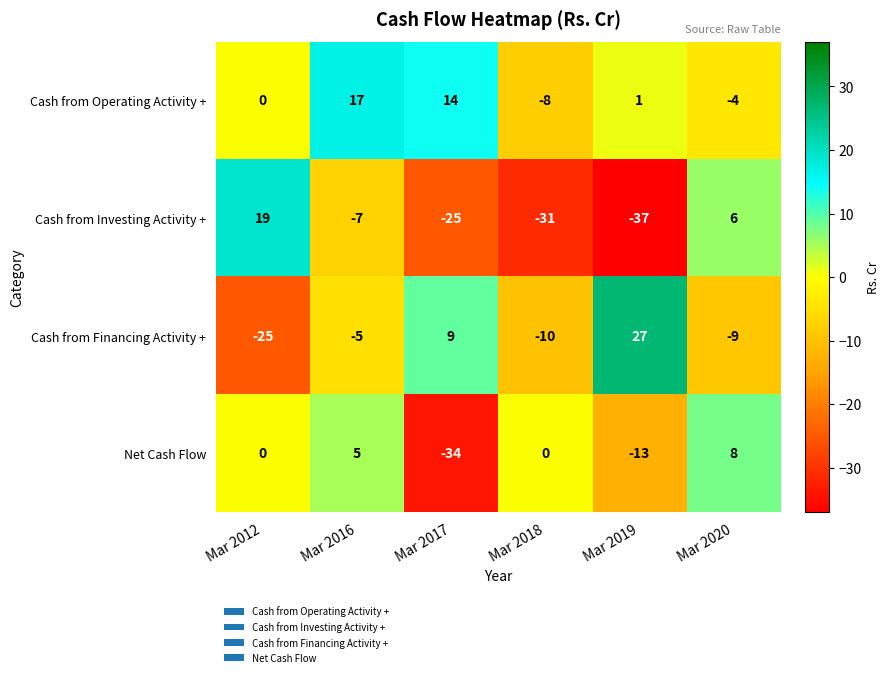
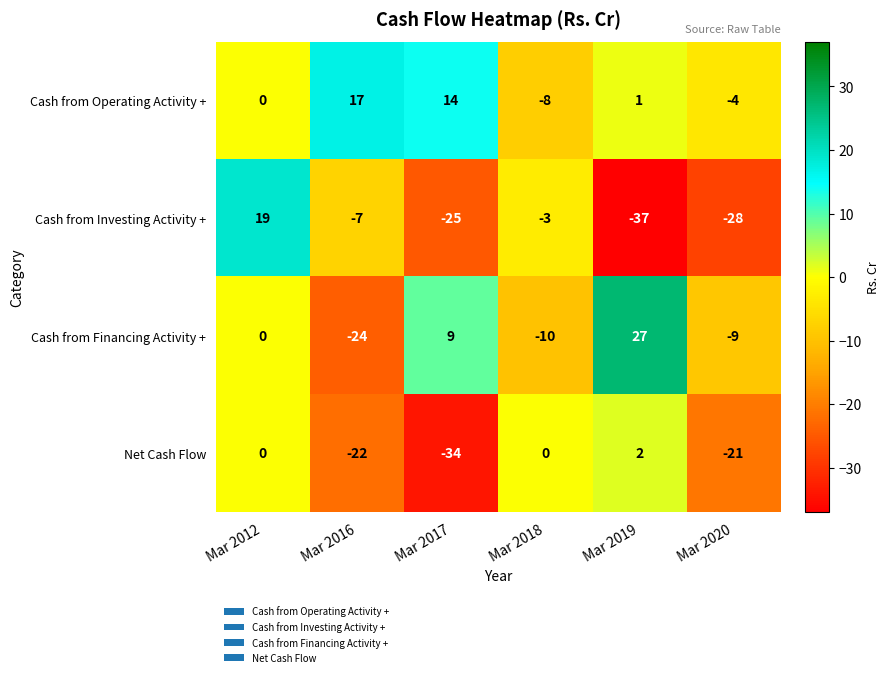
Cash from Investing Activity +, Mar 2018: -31 -> -3
Cash from Investing Activity +, Mar 2020: 6 -> -28
Cash from Financing Activity +, Mar 2012: -25 -> 0
Cash from Financing Activity +, Mar 2016: -5 -> -24
Net Cash Flow, Mar 2016: 5 -> -22
Net Cash Flow, Mar 2019: -13 -> 2
Net Cash Flow, Mar 2020: 8 -> -21
